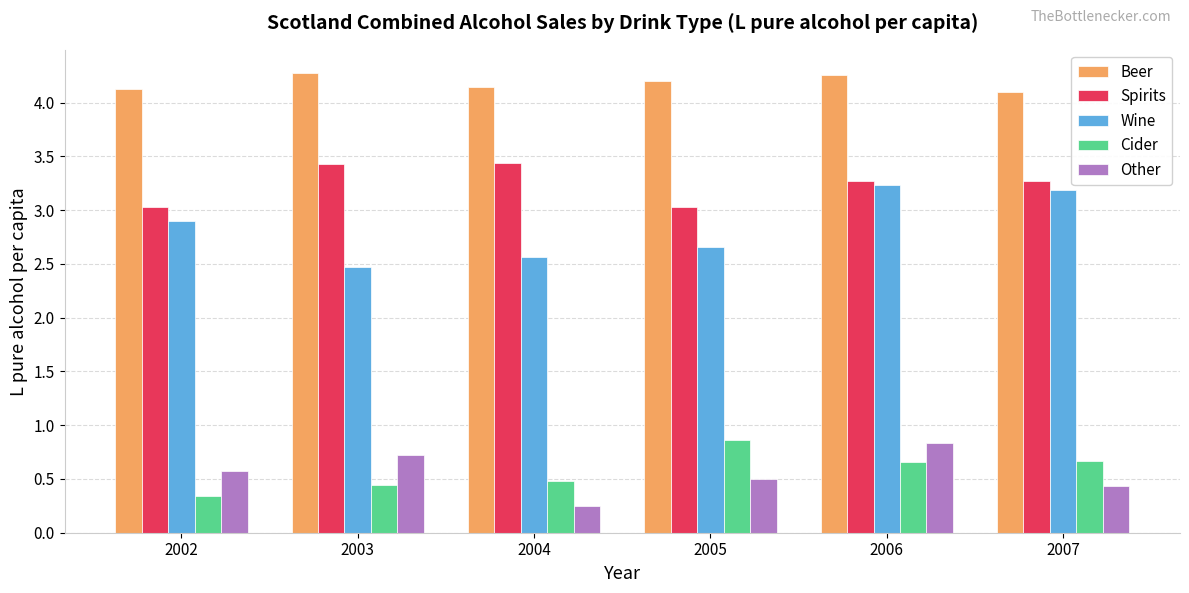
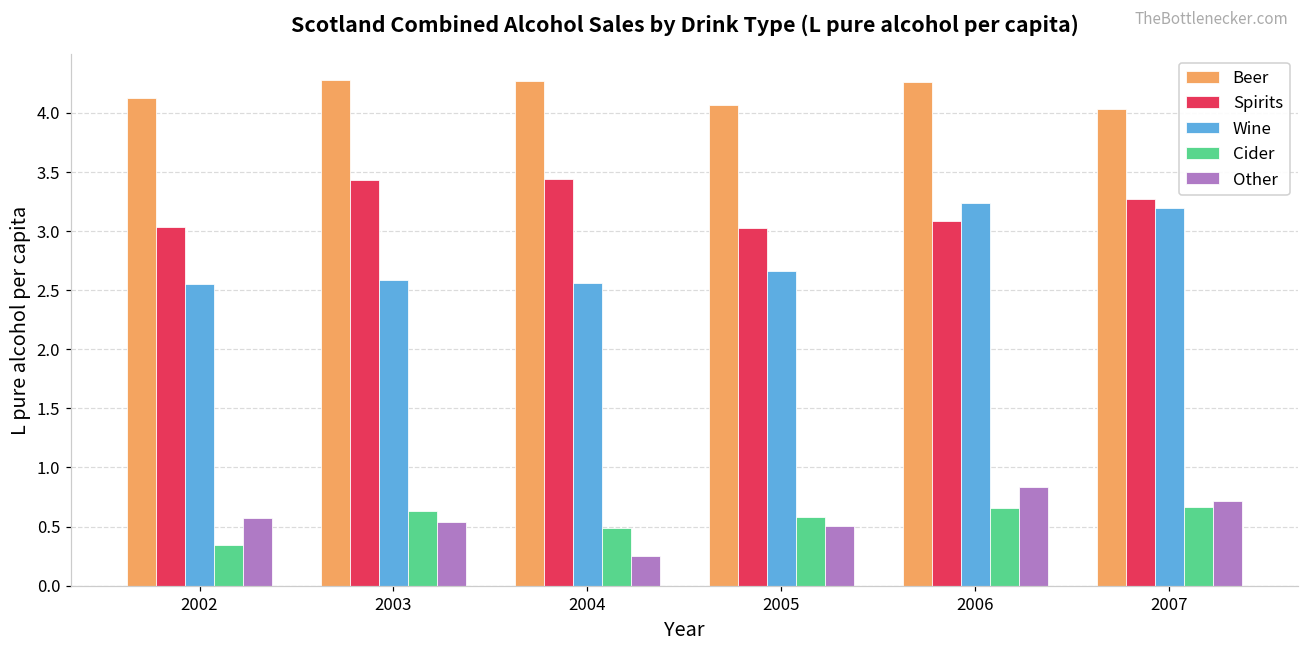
Wine, 2002: 2.90 -> 2.55
Wine, 2003: 2.47 -> 2.58
Cider, 2003: 0.44 -> 0.63
Other, 2003: 0.72 -> 0.54
Beer, 2004: 4.15 -> 4.27
Beer, 2005: 4.21 -> 4.06
Cider, 2005: 0.86 -> 0.58
Spirits, 2006: 3.27 -> 3.08
Beer, 2007: 4.10 -> 4.03
Other, 2007: 0.43 -> 0.71
